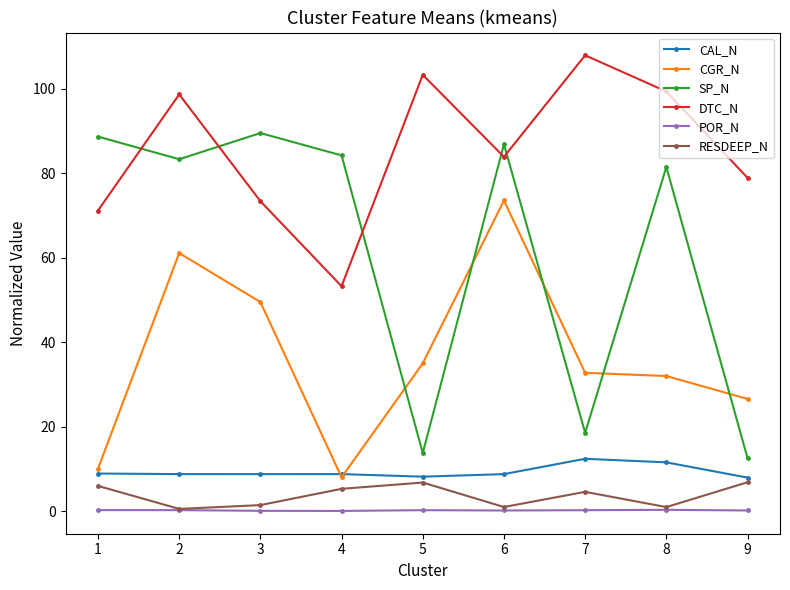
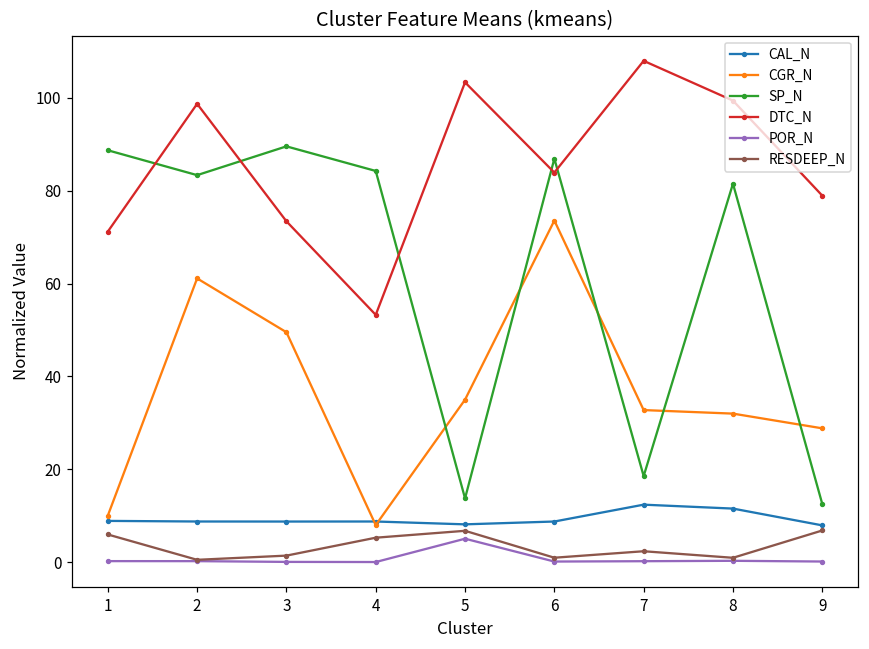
POR_N, 5: 0 -> 5
RESDEEP_N, 7: 5 -> 2
CGR_N, 9: 27 -> 29
